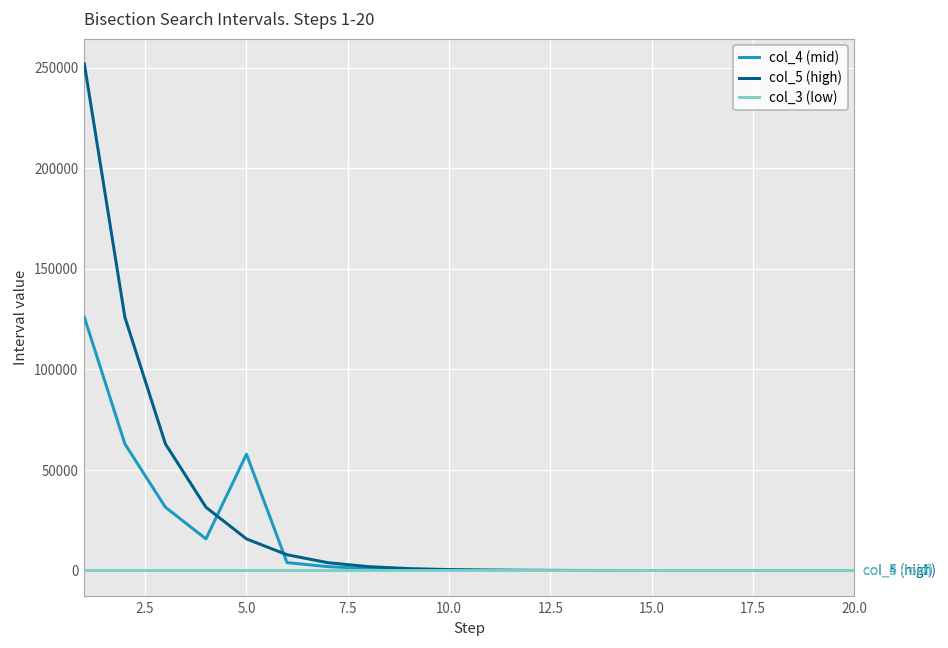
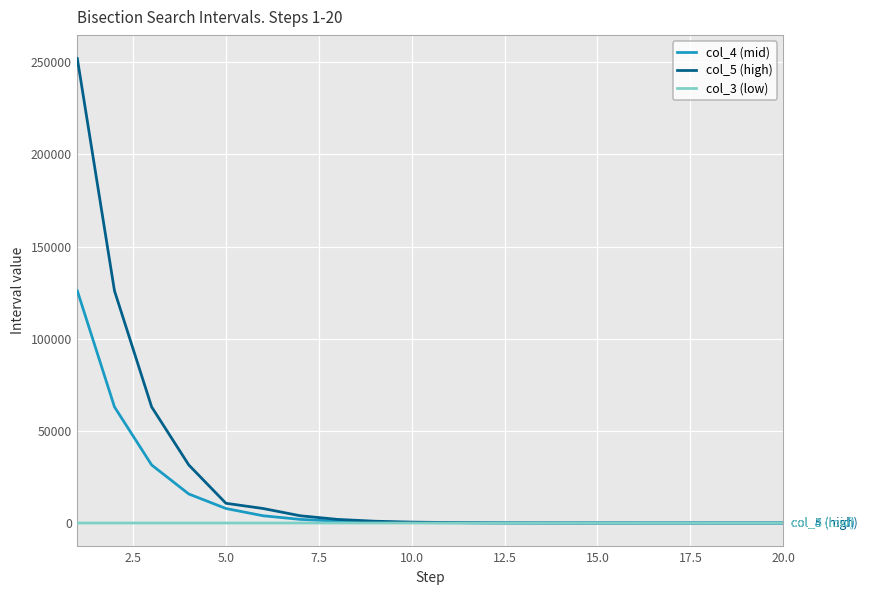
col_4 (mid), 5.0: 58000 -> 8000
col_5 (high), 5.0: 16000 -> 11000
